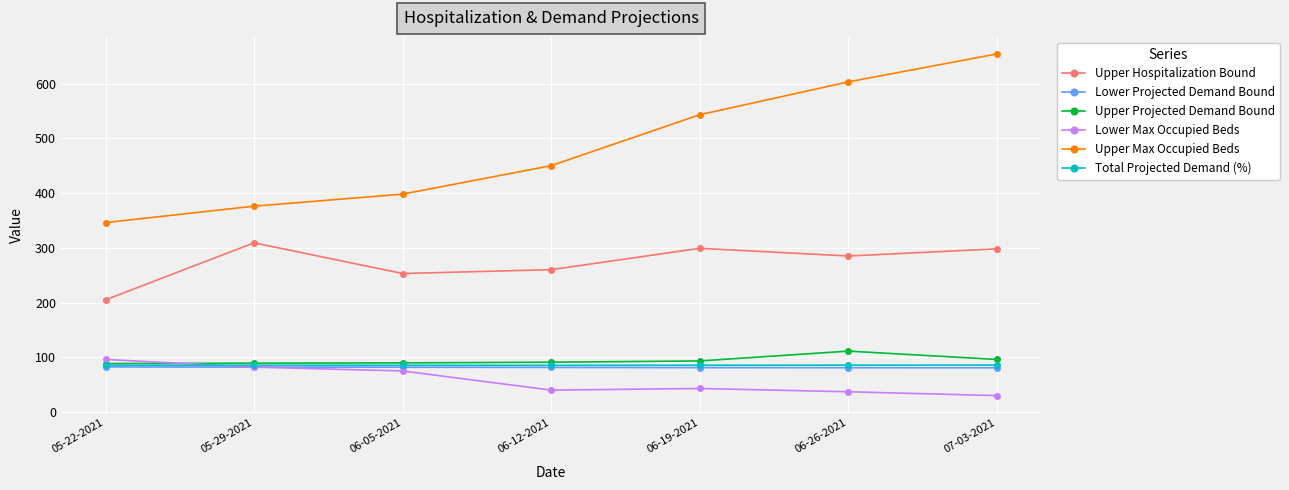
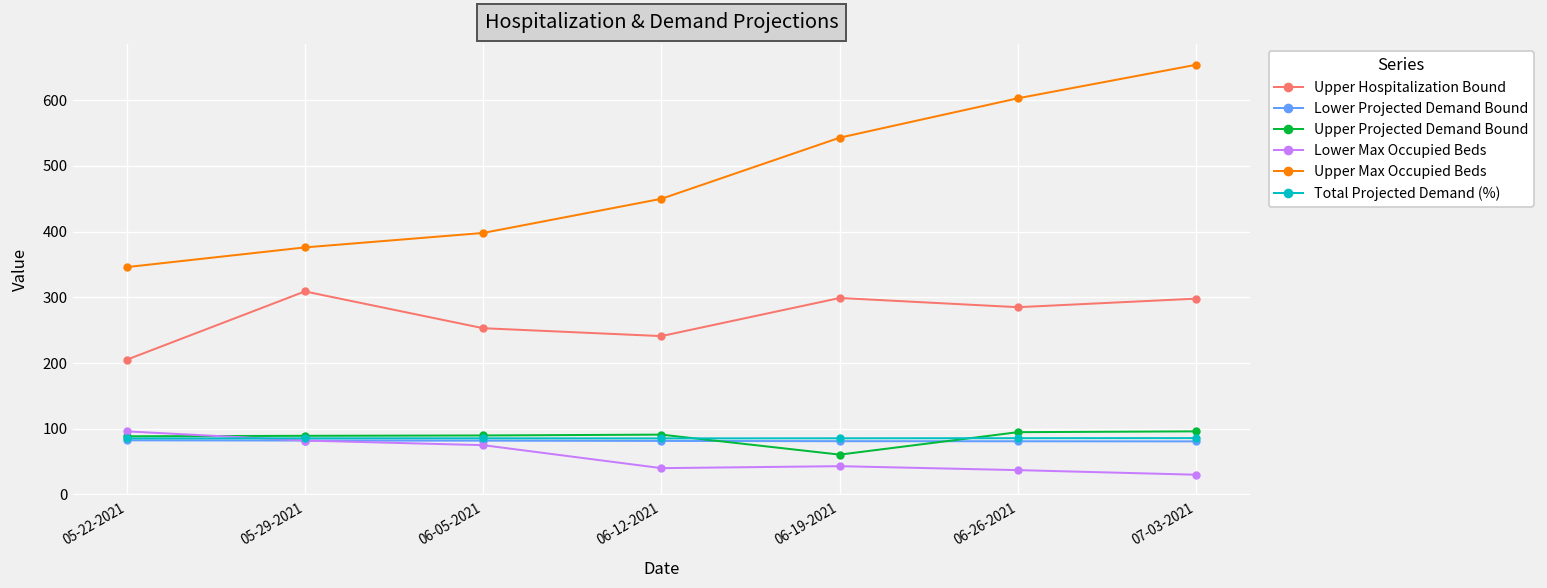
Upper Hospitalization Bound, 06-12-2021: 260 -> 240
Upper Projected Demand Bound, 06-19-2021: 90 -> 60
Upper Projected Demand Bound, 06-26-2021: 110 -> 90
